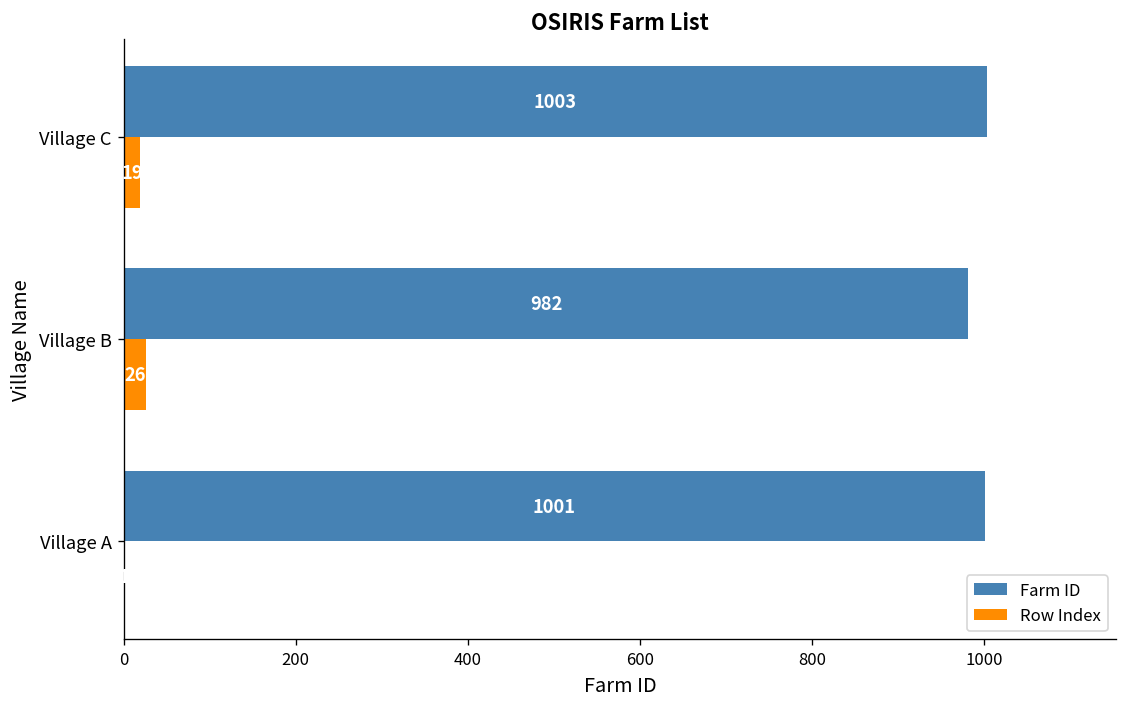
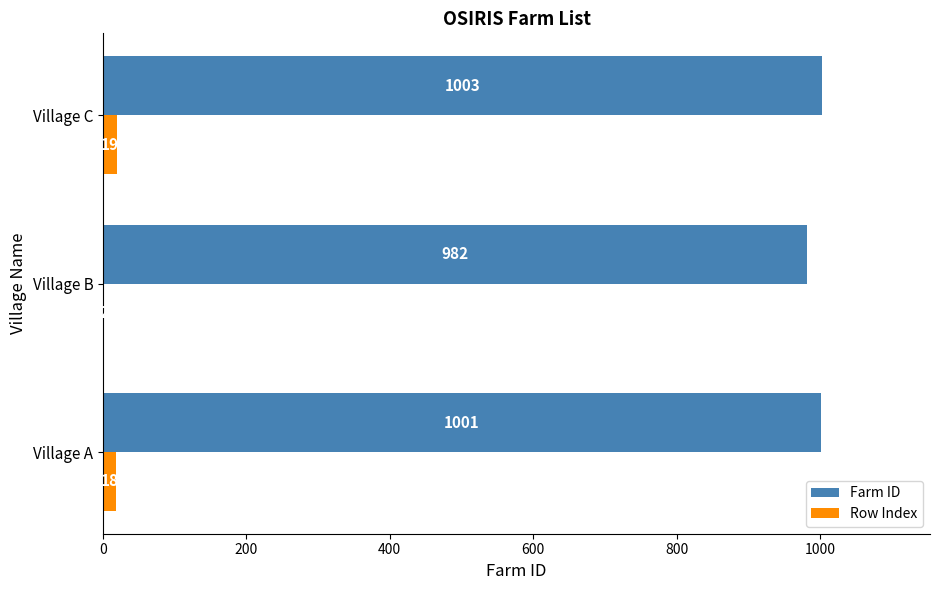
Row Index, Village B: 30 -> 0
Row Index, Village A: 0 -> 20
